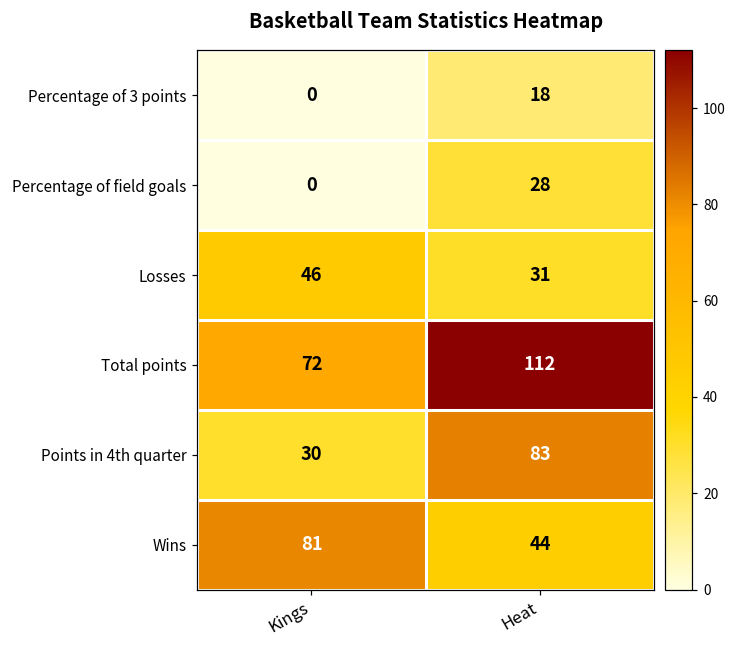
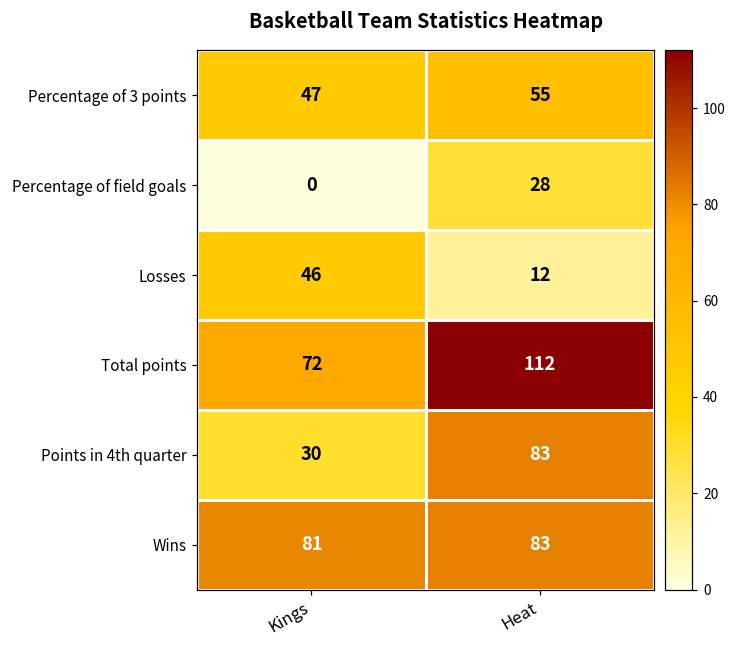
Percentage of 3 points, Kings: 0 -> 47
Percentage of 3 points, Heat: 18 -> 55
Losses, Heat: 31 -> 12
Wins, Heat: 44 -> 83
